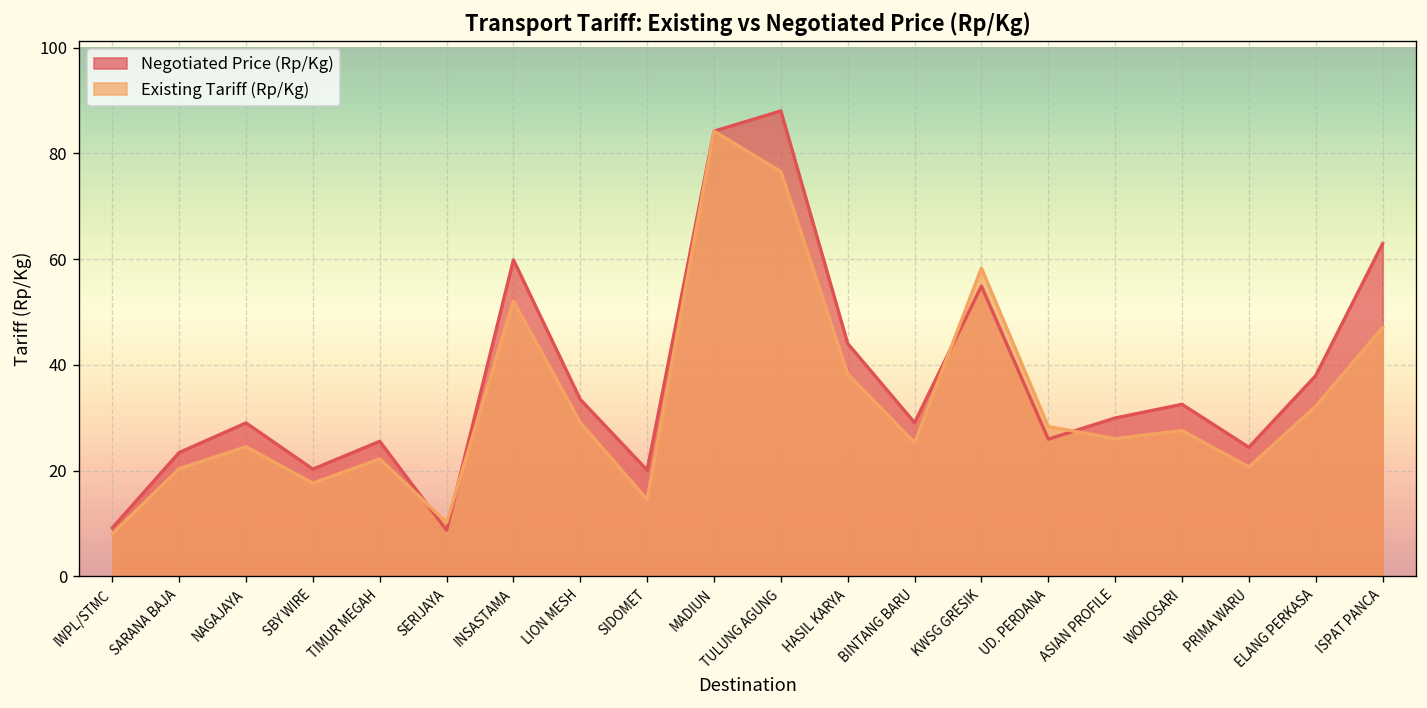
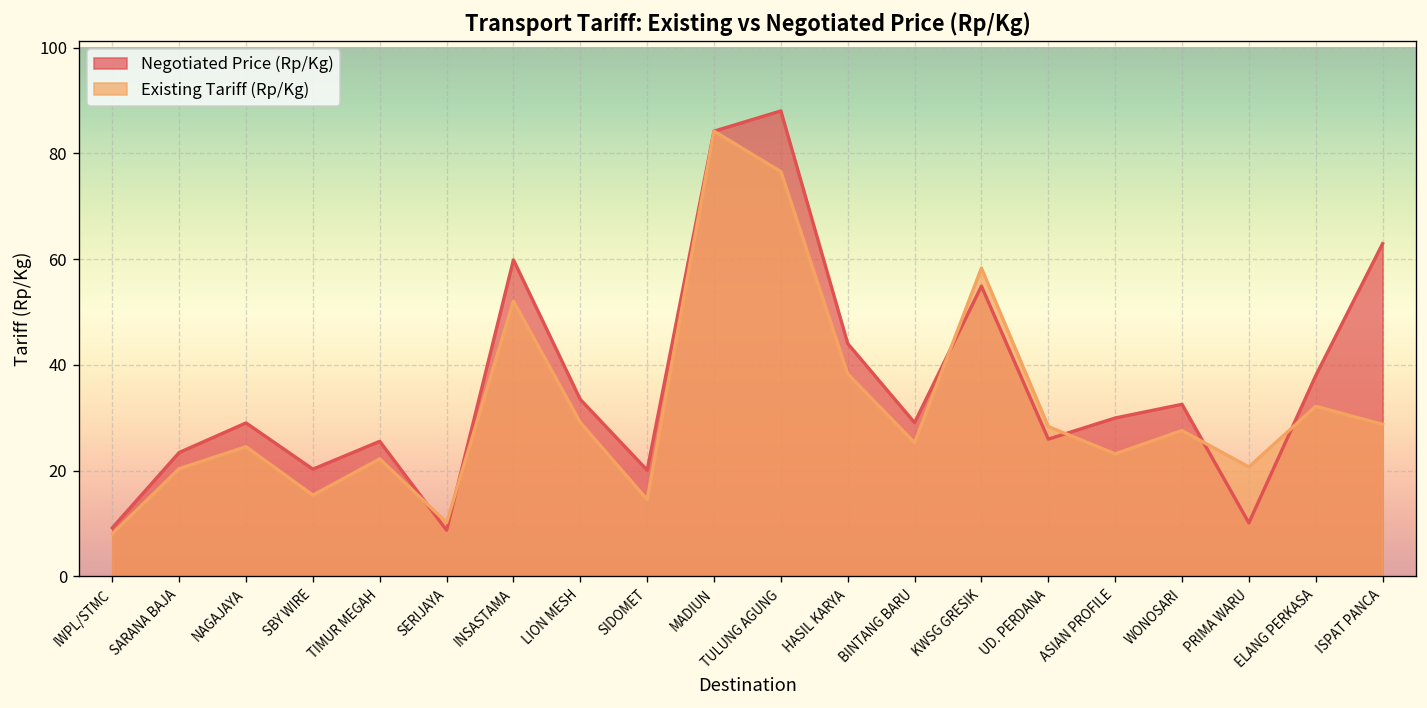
Existing Tariff (Rp/Kg), SBY WIRE: 18 -> 15
Existing Tariff (Rp/Kg), ASIAN PROFILE: 26 -> 23
Negotiated Price (Rp/Kg), PRIMA WARU: 24 -> 10
Existing Tariff (Rp/Kg), ISPAT PANCA: 47 -> 29
